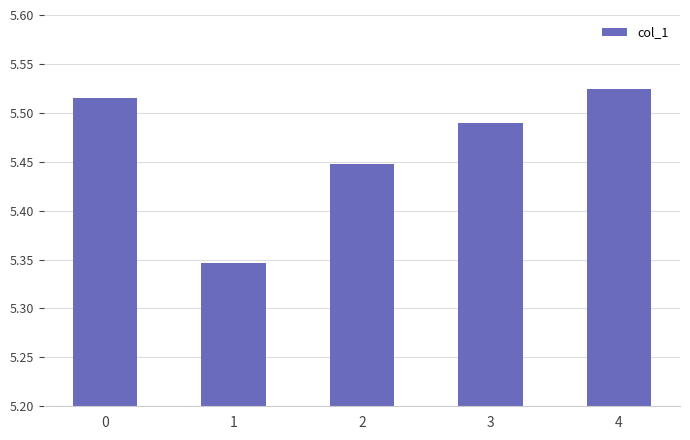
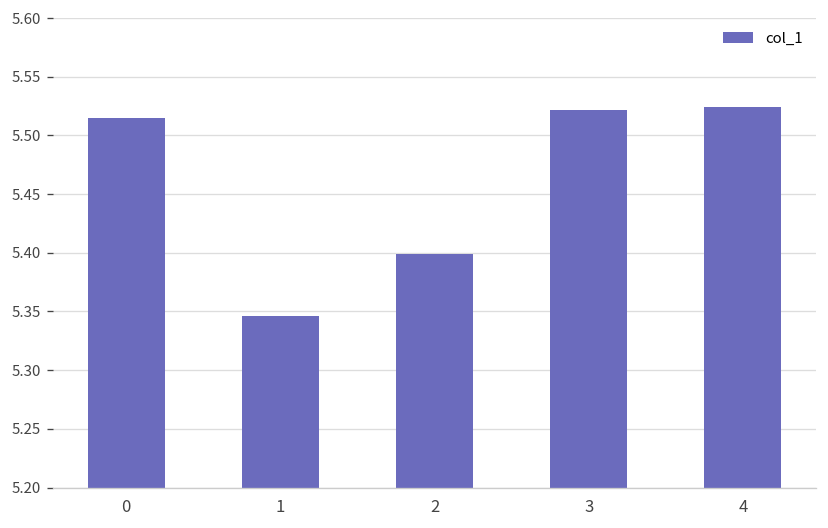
2: 5.45 -> 5.40
3: 5.49 -> 5.52
